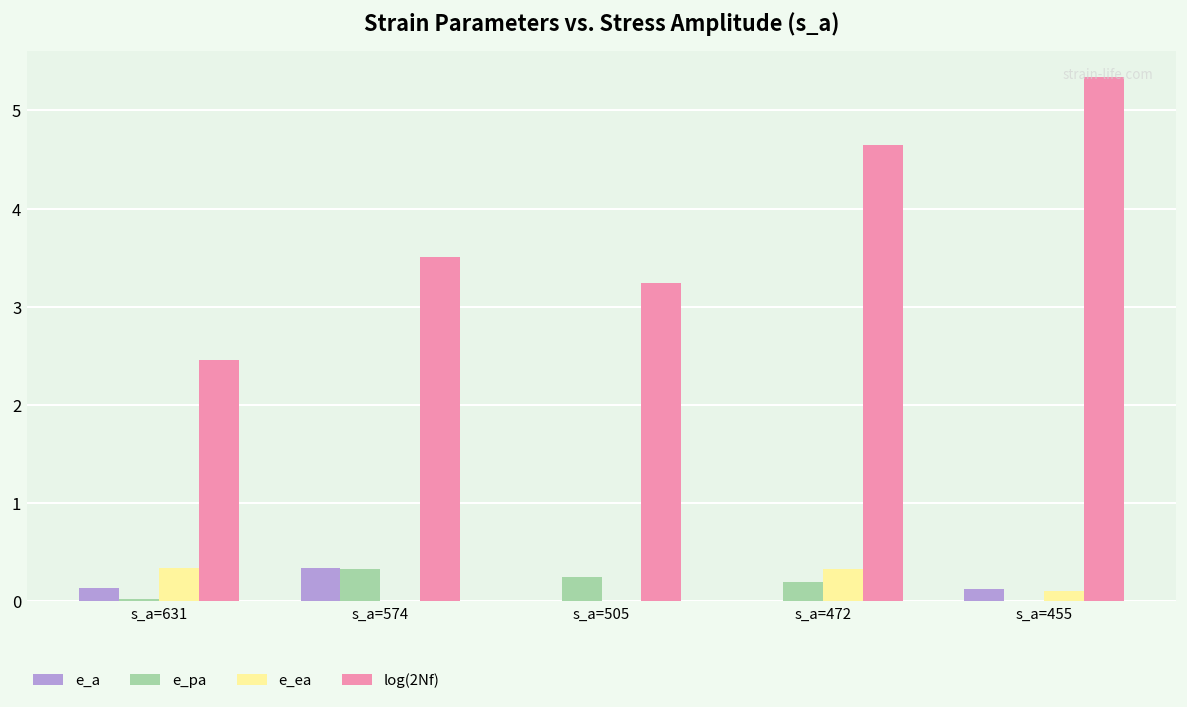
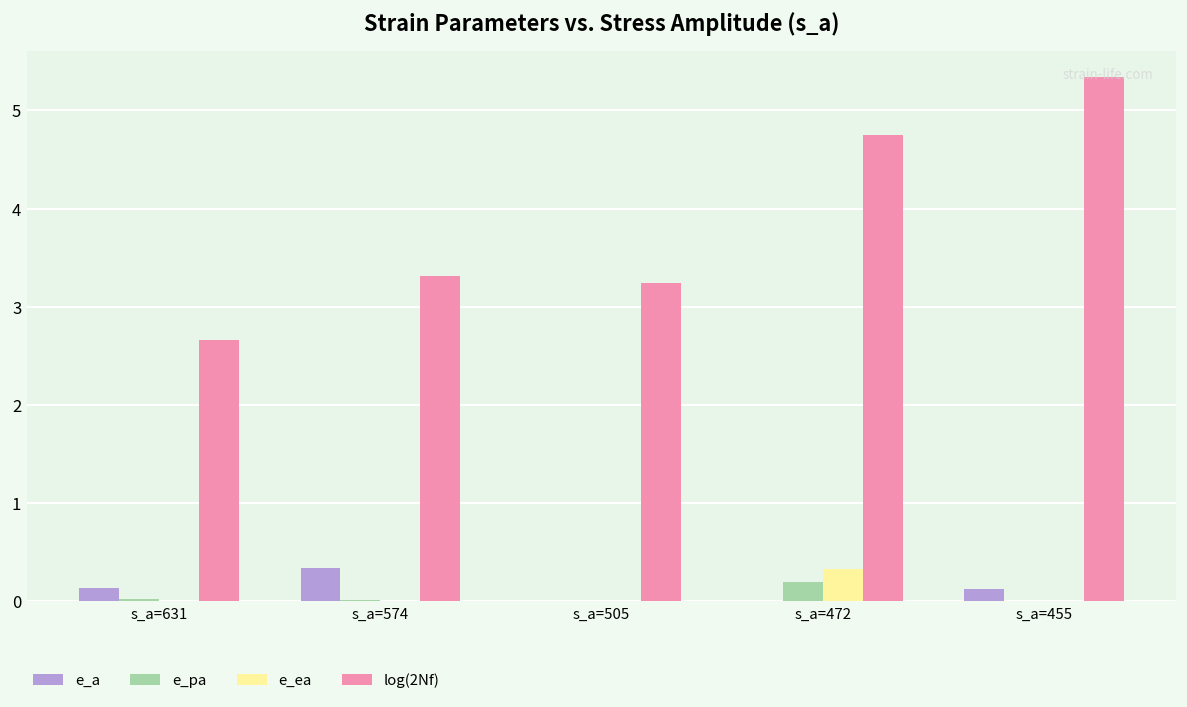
e_ea, s_a=631: 0.3 -> 0.0
log(2Nf), s_a=631: 2.5 -> 2.7
e_pa, s_a=574: 0.3 -> 0.0
log(2Nf), s_a=574: 3.5 -> 3.3
e_pa, s_a=505: 0.2 -> 0.0
log(2Nf), s_a=472: 4.6 -> 4.7
e_ea, s_a=455: 0.1 -> 0.0
